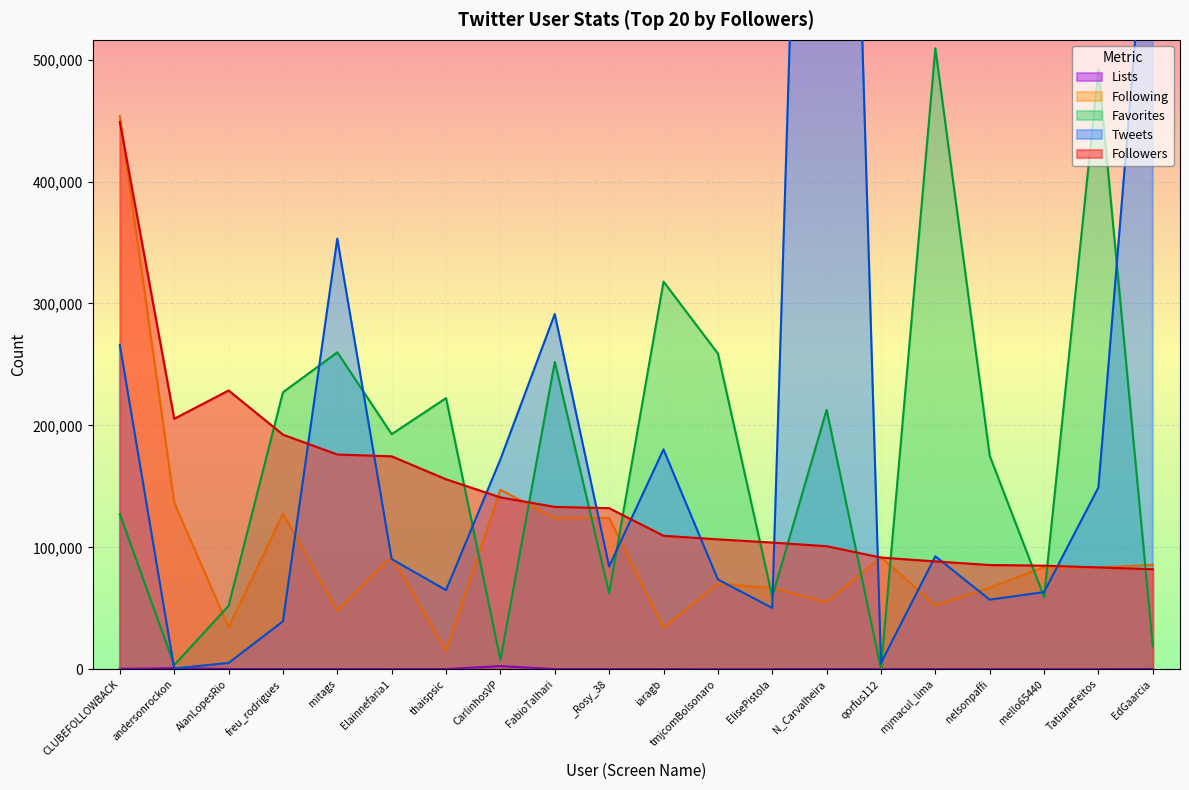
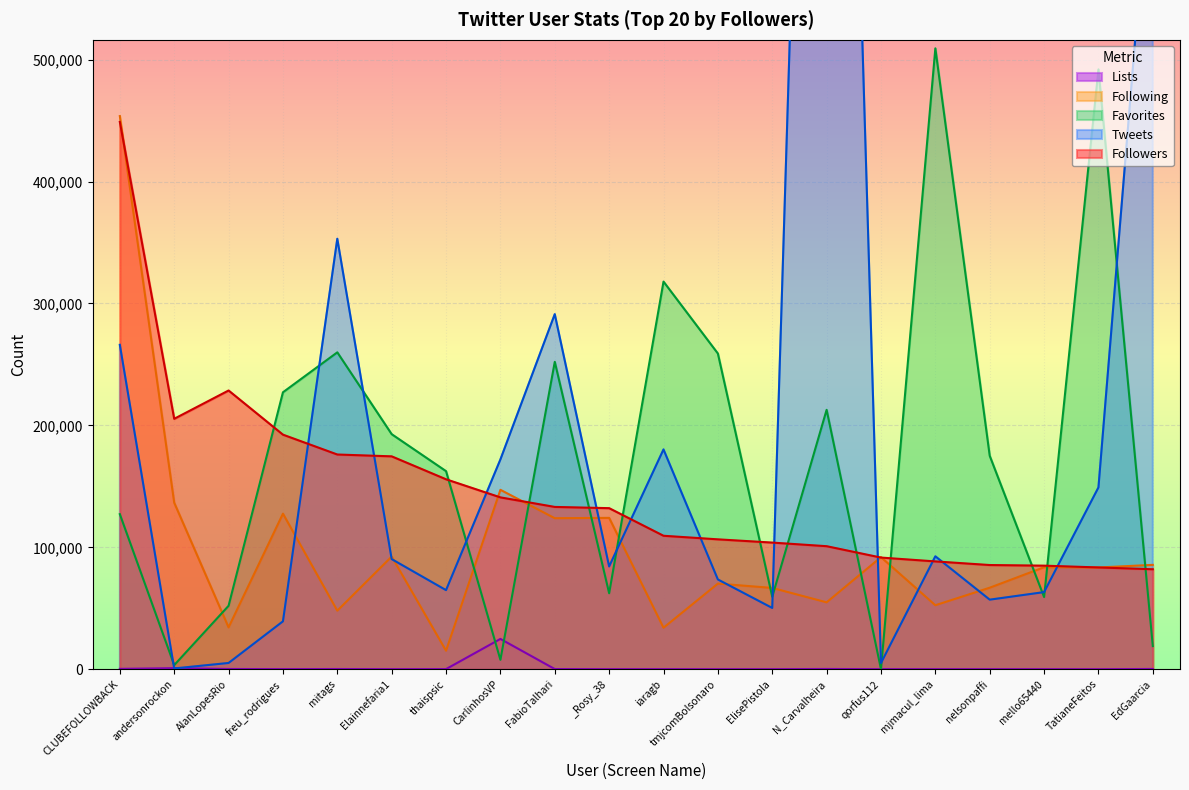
Favorites, thaispsic: 222,000 -> 162,000
Lists, CarlinhosVP: 3,000 -> 25,000
